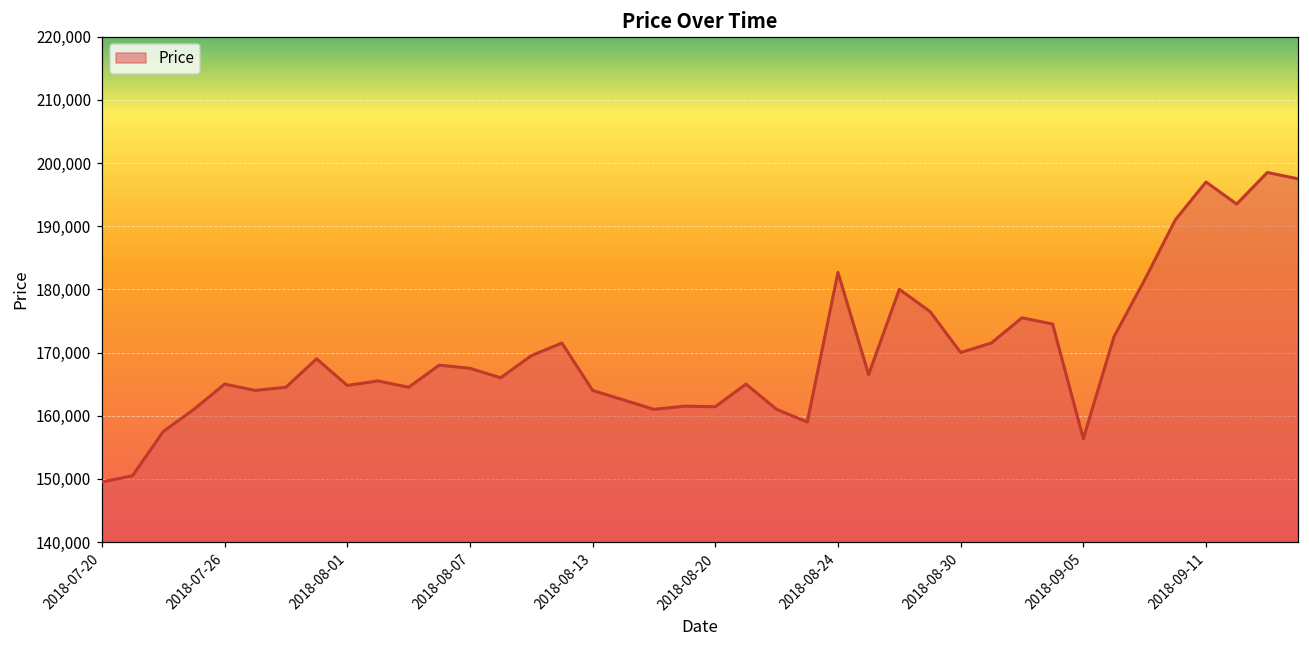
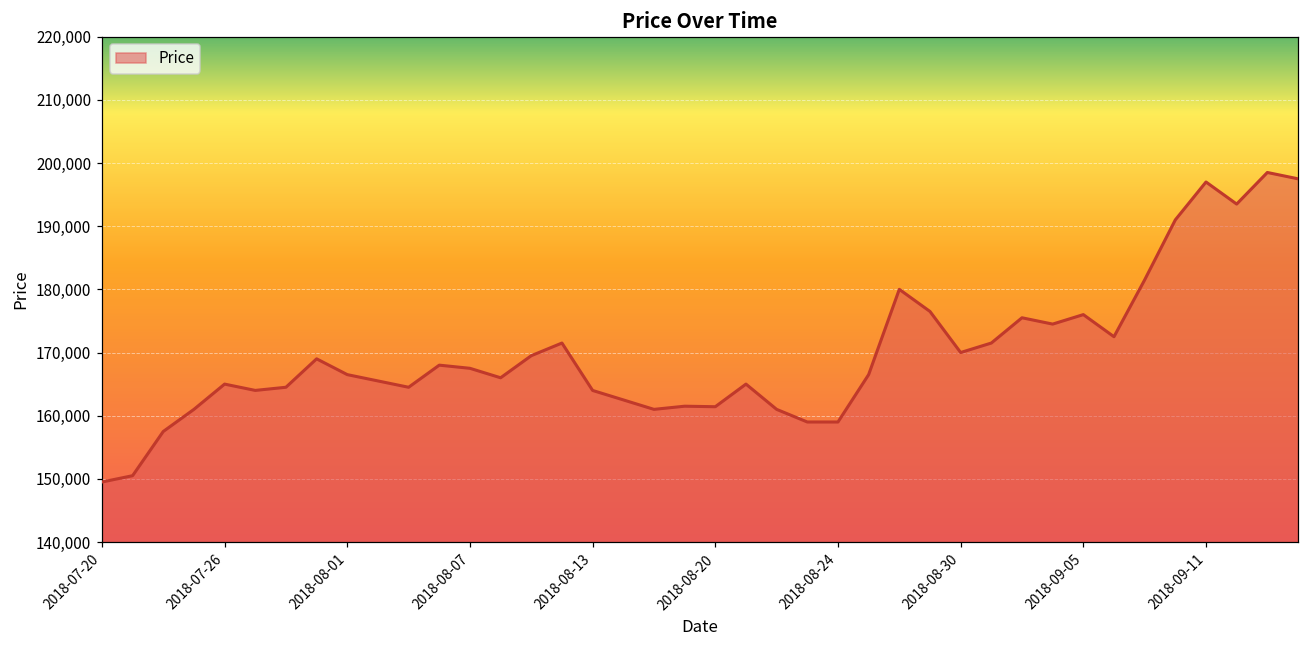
2018-08-01: 165,000 -> 167,000
2018-08-24: 183,000 -> 159,000
2018-09-05: 156,000 -> 176,000
